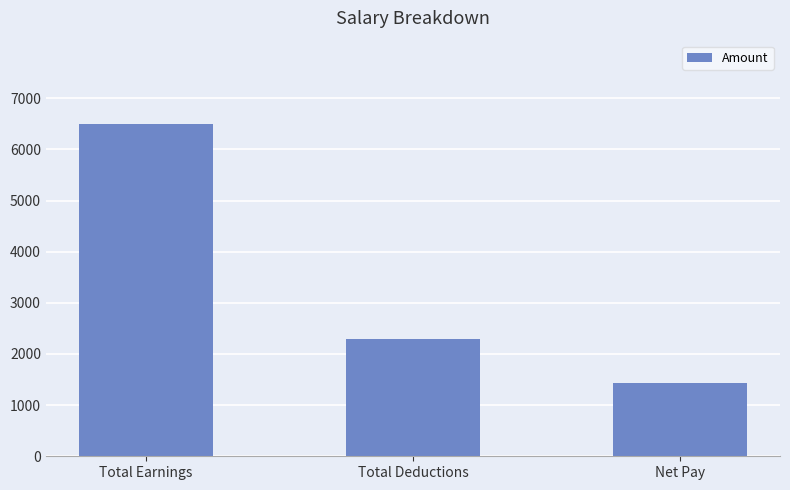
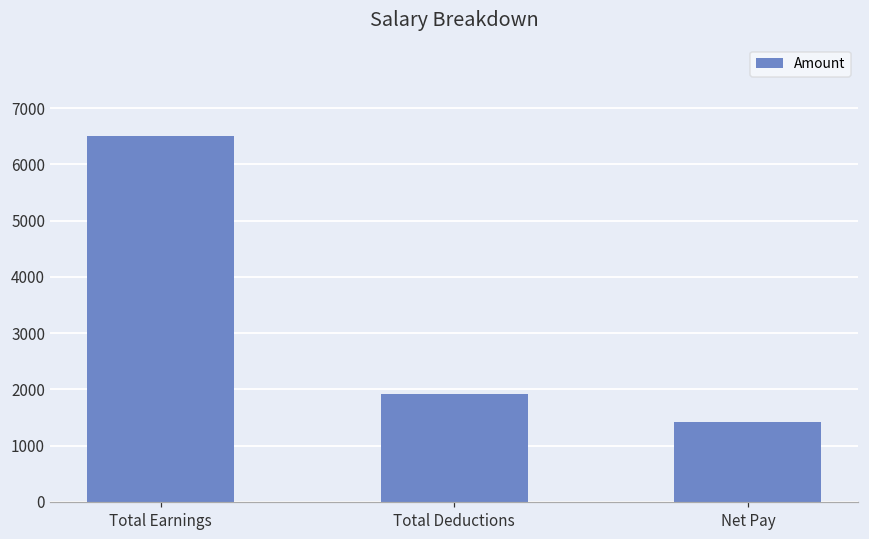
Total Deductions: 2300 -> 1900
